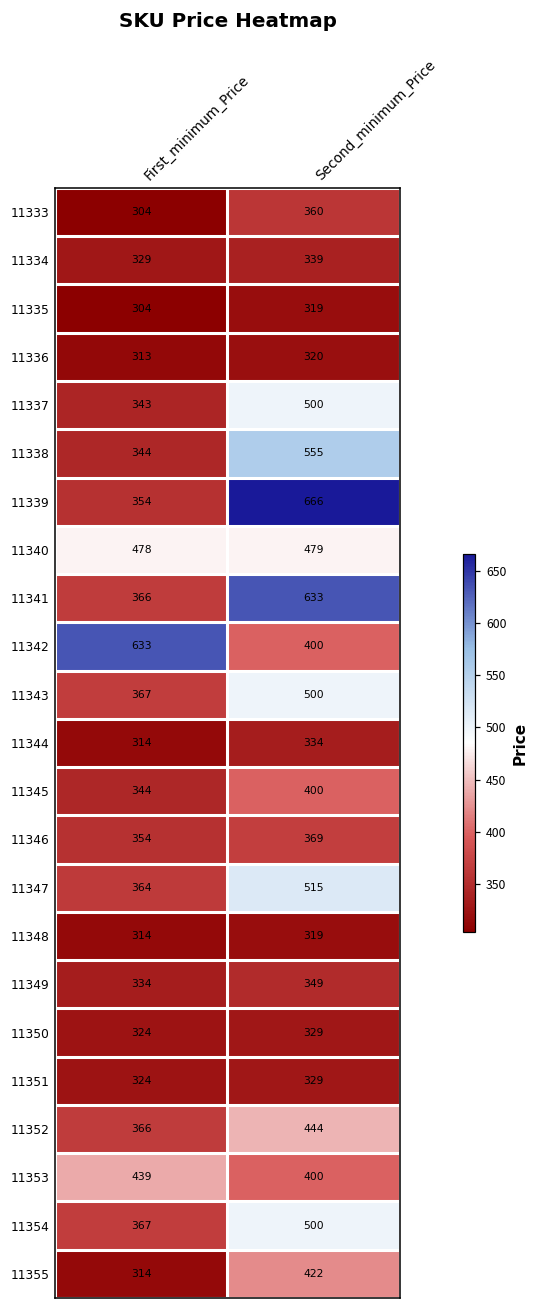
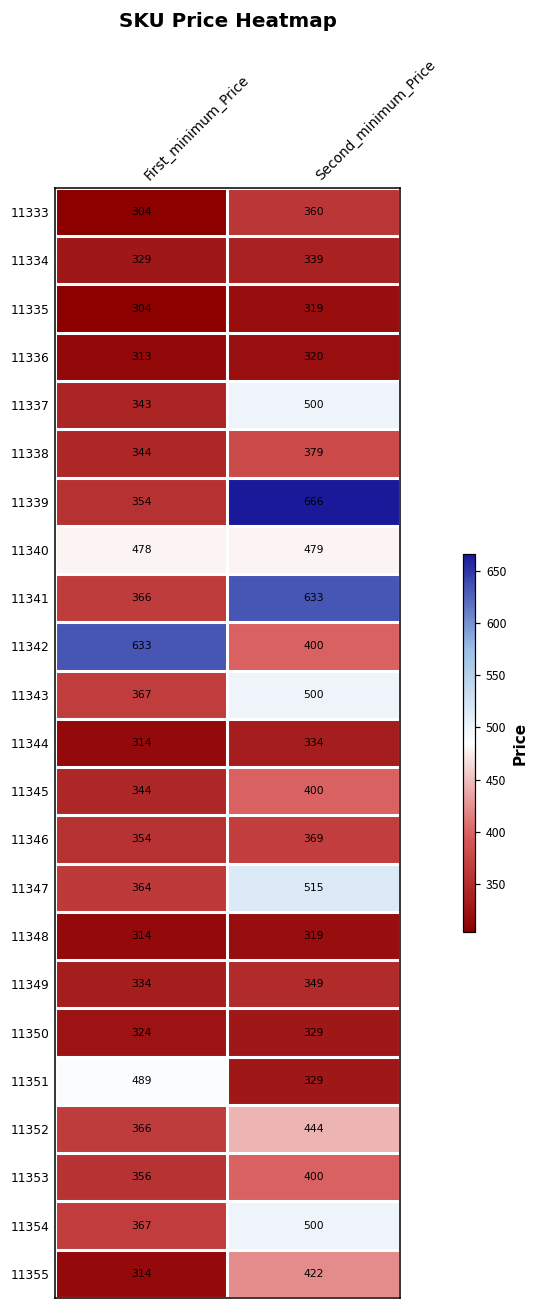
11338, Second_minimum_Price: 555 -> 379
11351, First_minimum_Price: 324 -> 489
11353, First_minimum_Price: 439 -> 356
